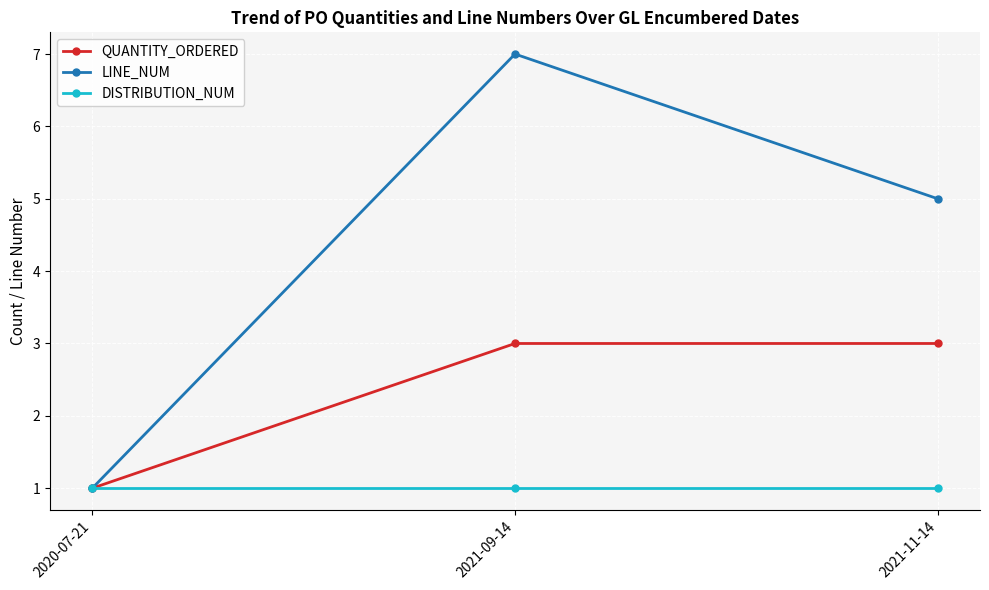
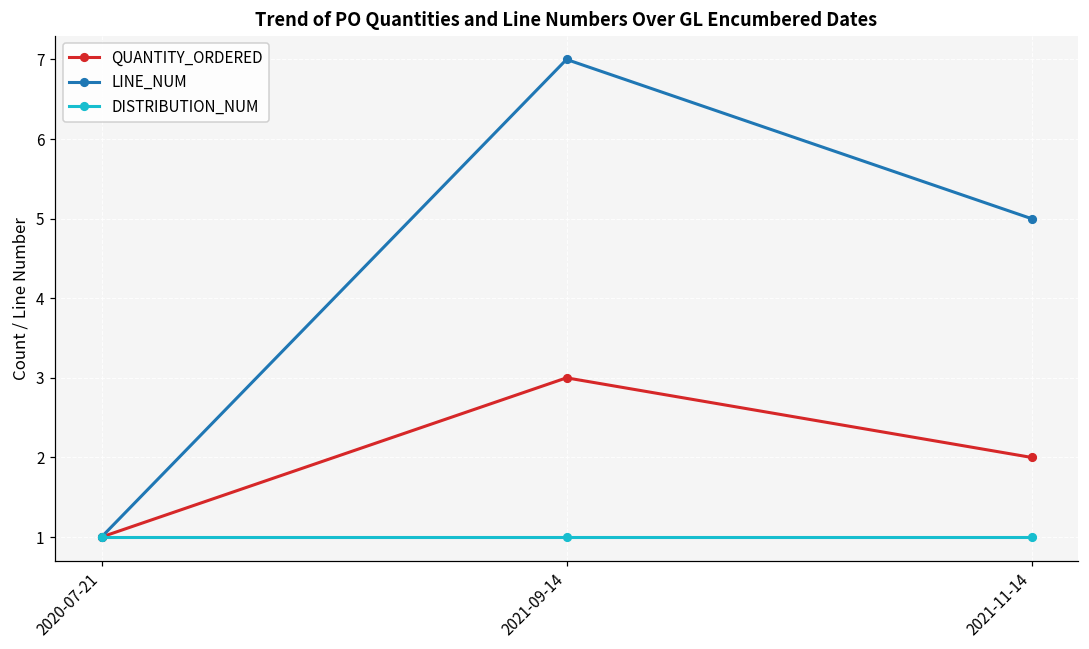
QUANTITY_ORDERED, 2021-11-14: 3 -> 2
